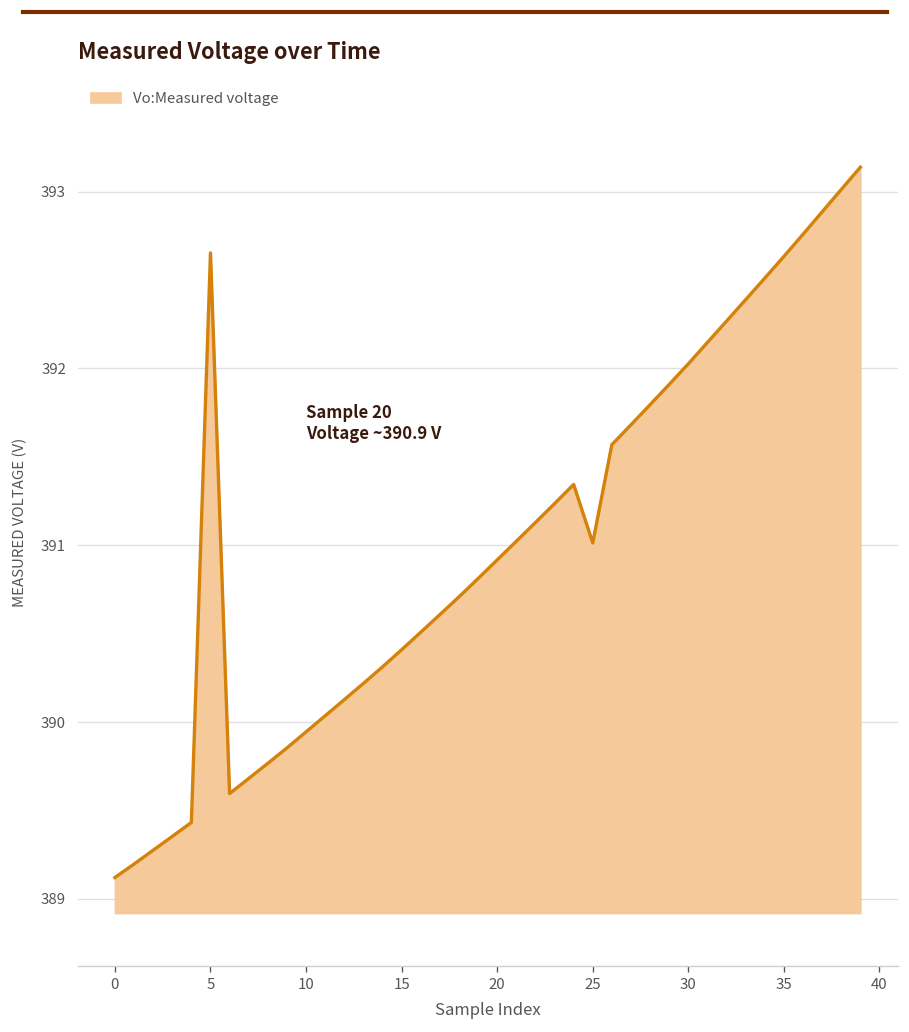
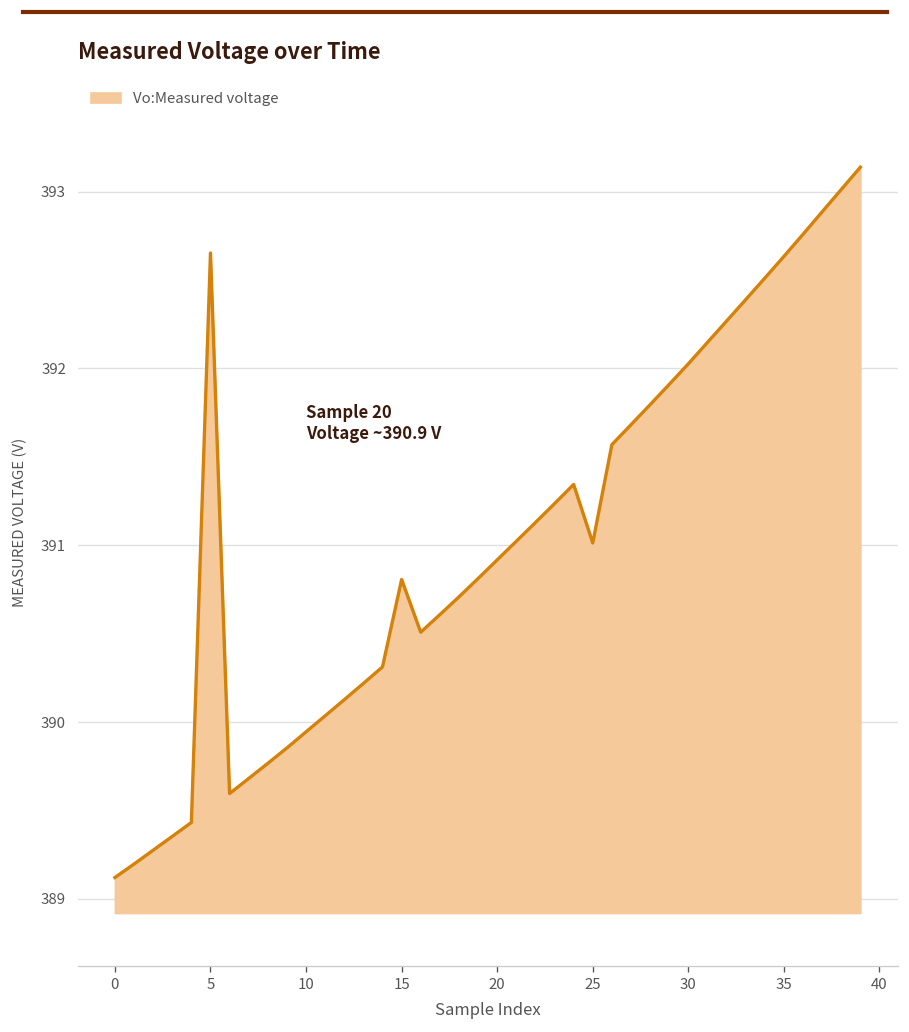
15: 390.41 -> 390.81
